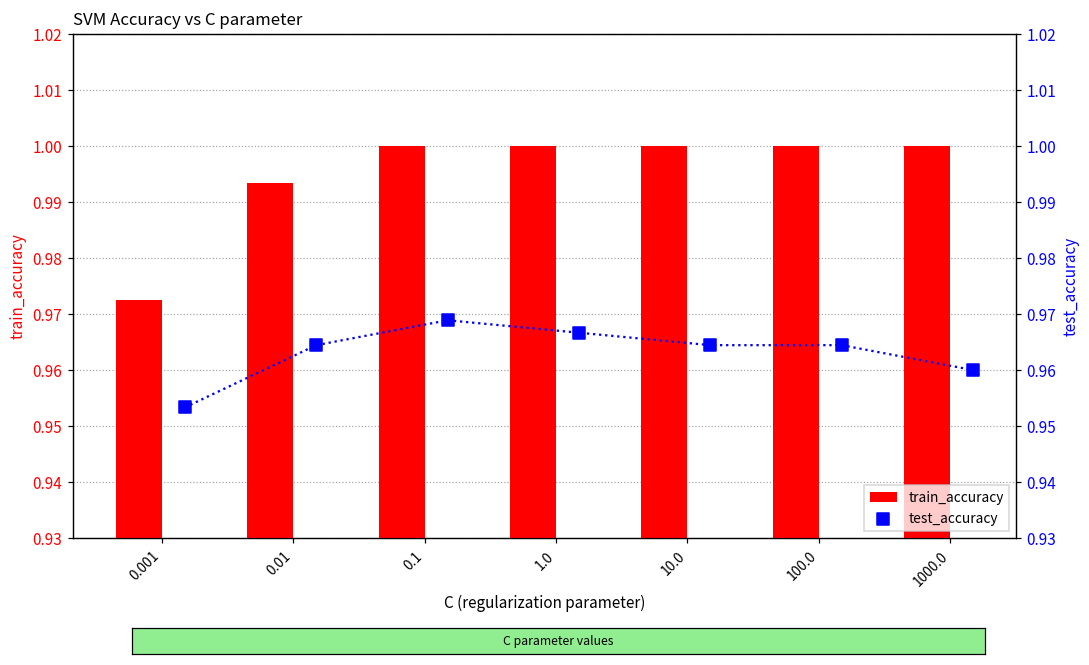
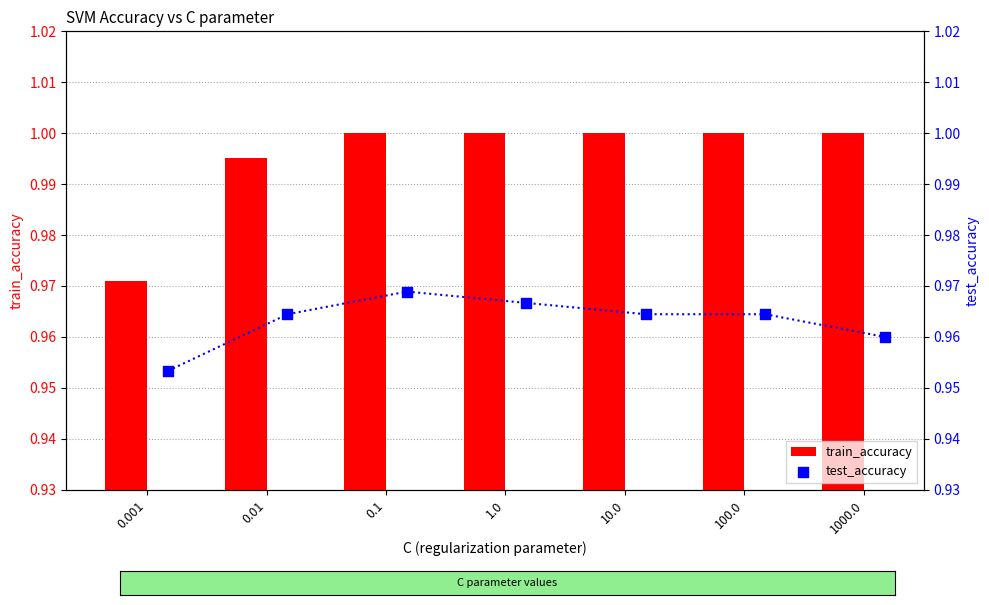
train_accuracy, 0.001: 0.973 -> 0.971
train_accuracy, 0.01: 0.993 -> 0.995
